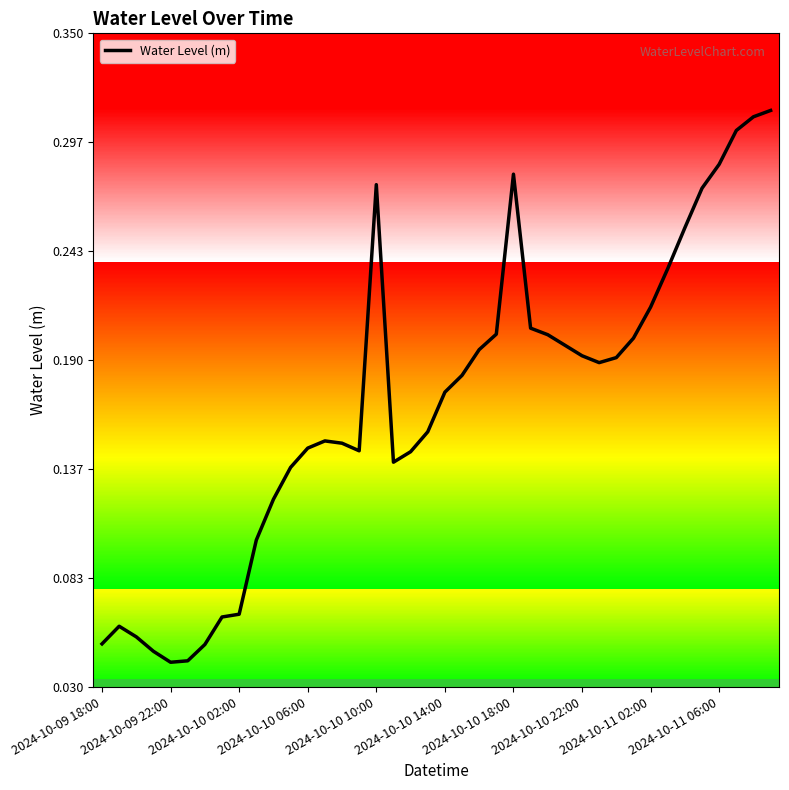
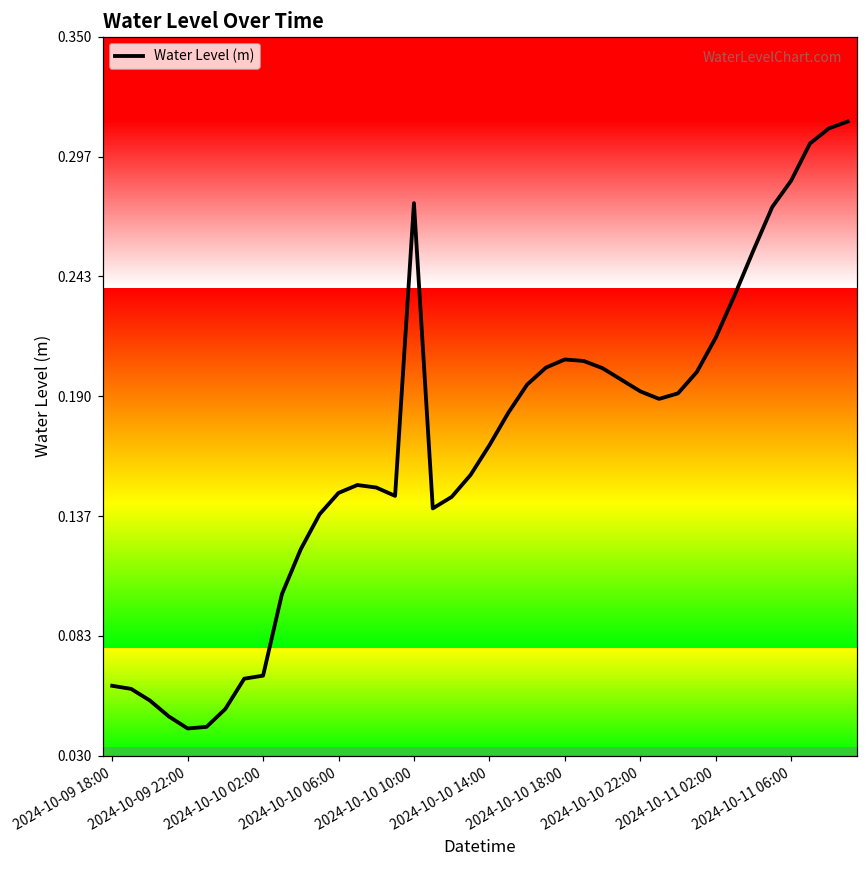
Water Level (m), 2024-10-09 18:00: 0.051 -> 0.061
Water Level (m), 2024-10-10 14:00: 0.174 -> 0.168
Water Level (m), 2024-10-10 18:00: 0.281 -> 0.206
